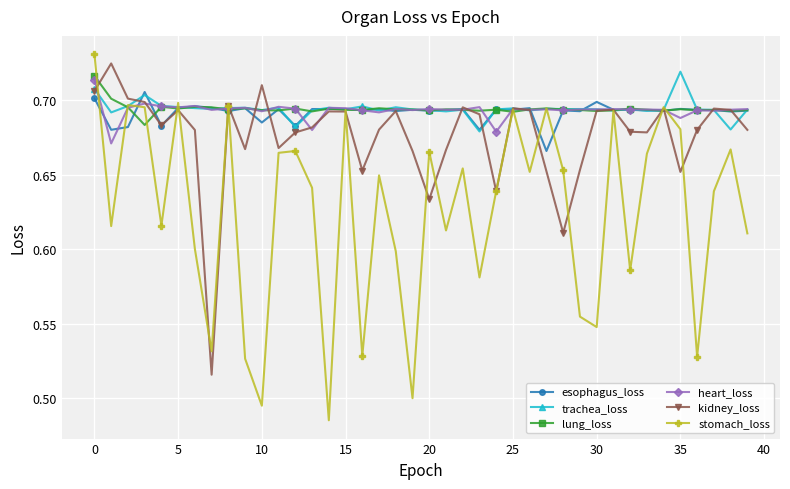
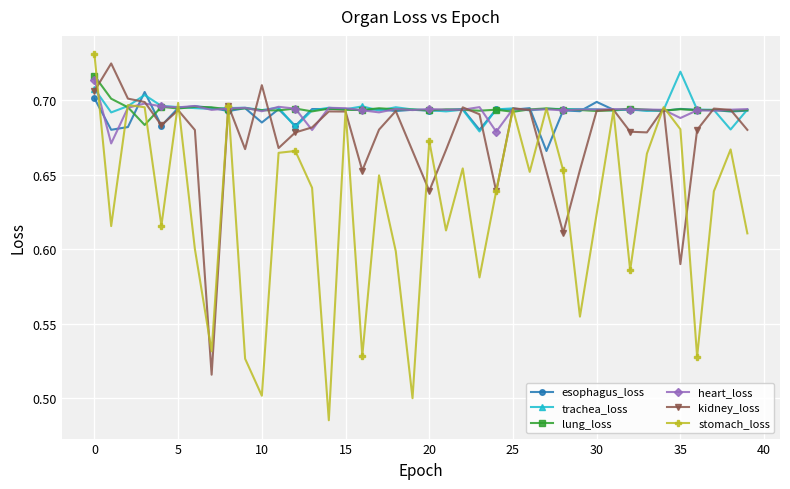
stomach_loss, 10: 0.495 -> 0.502
kidney_loss, 20: 0.633 -> 0.639
stomach_loss, 20: 0.665 -> 0.673
stomach_loss, 30: 0.548 -> 0.624
kidney_loss, 35: 0.652 -> 0.590
